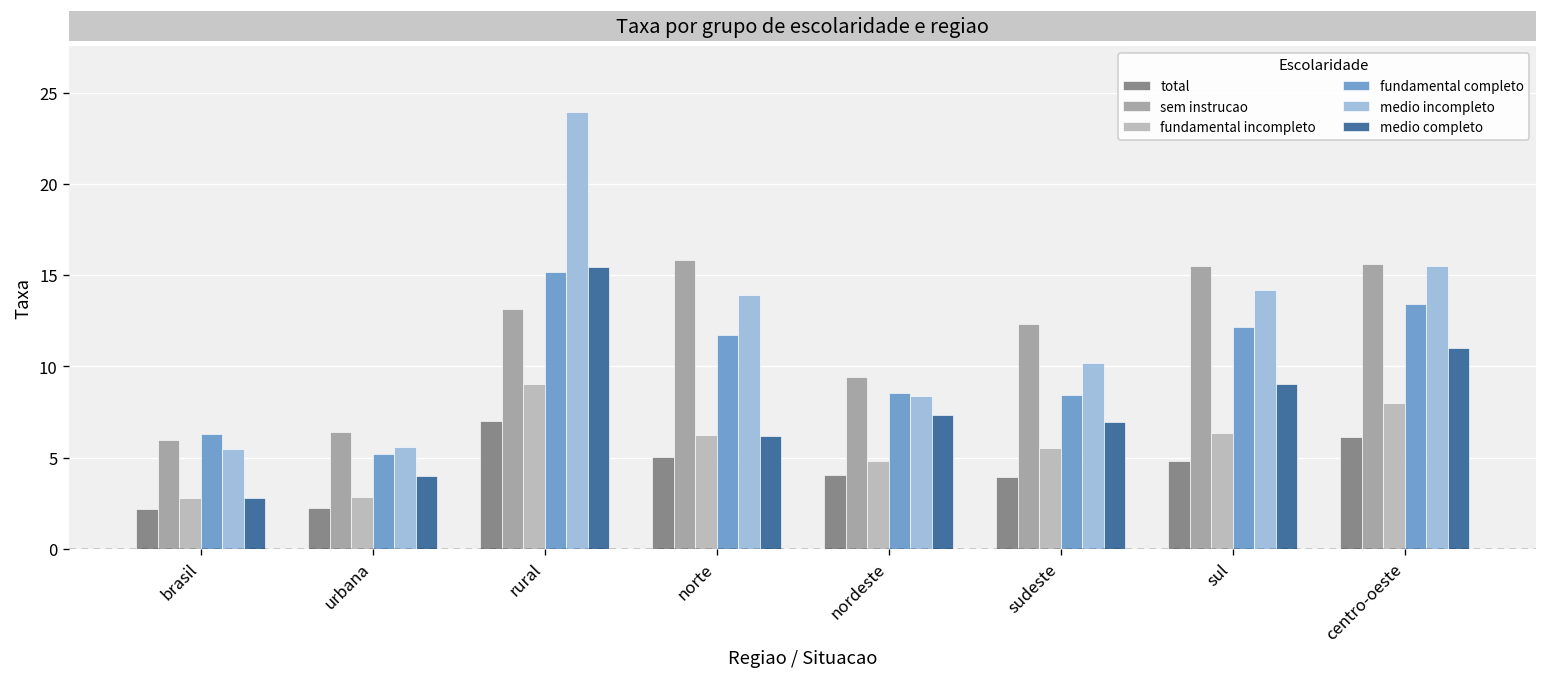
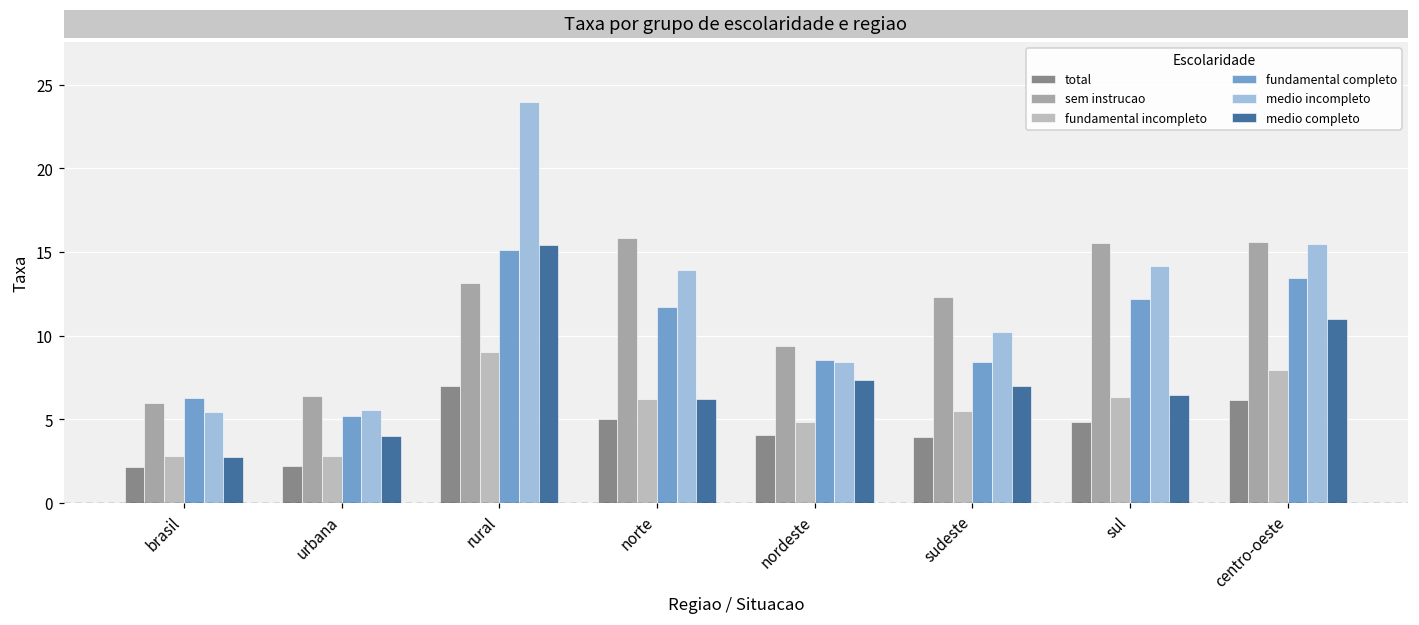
medio completo, sul: 9.1 -> 6.4
